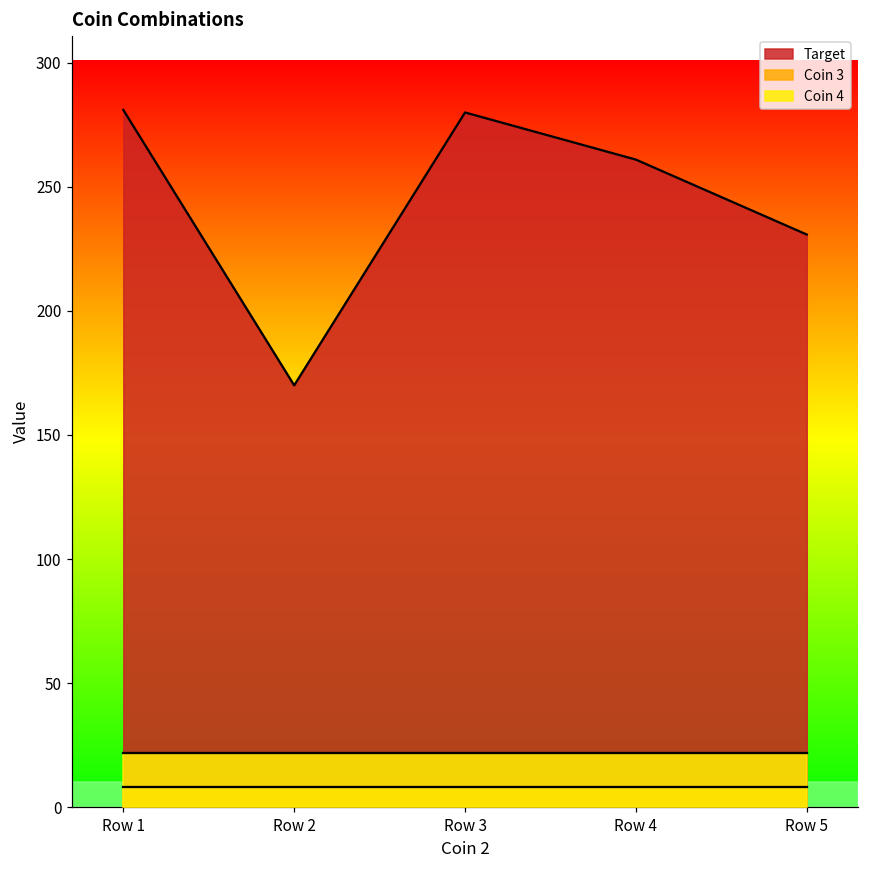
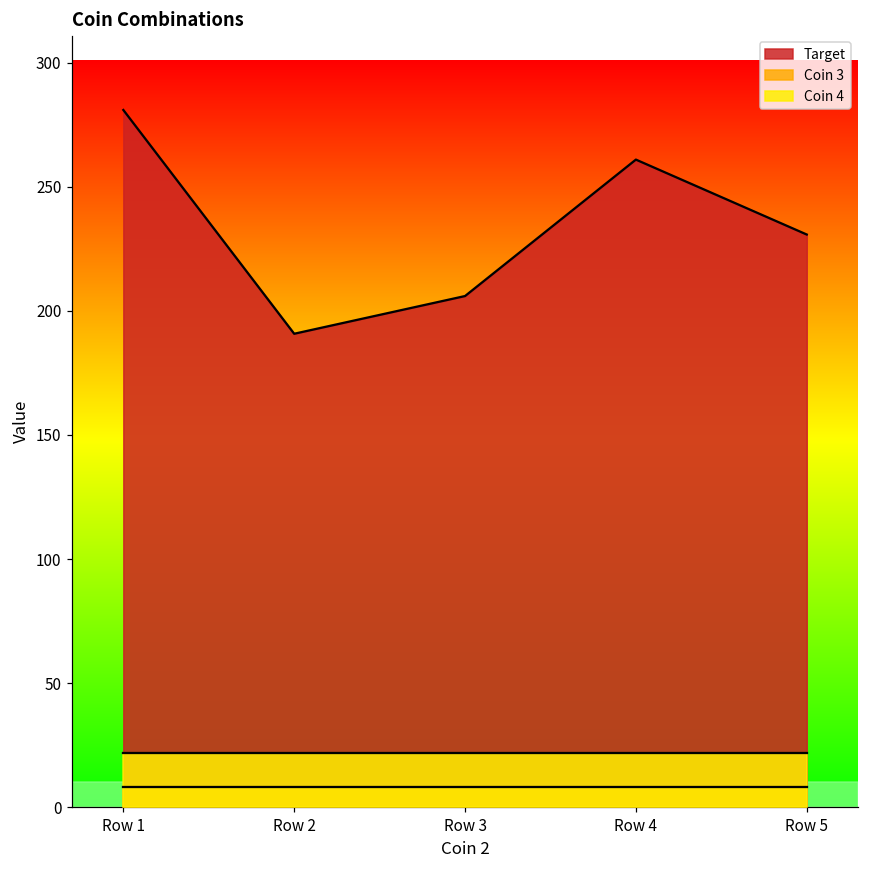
Target, Row 2: 170 -> 191
Target, Row 3: 280 -> 206
